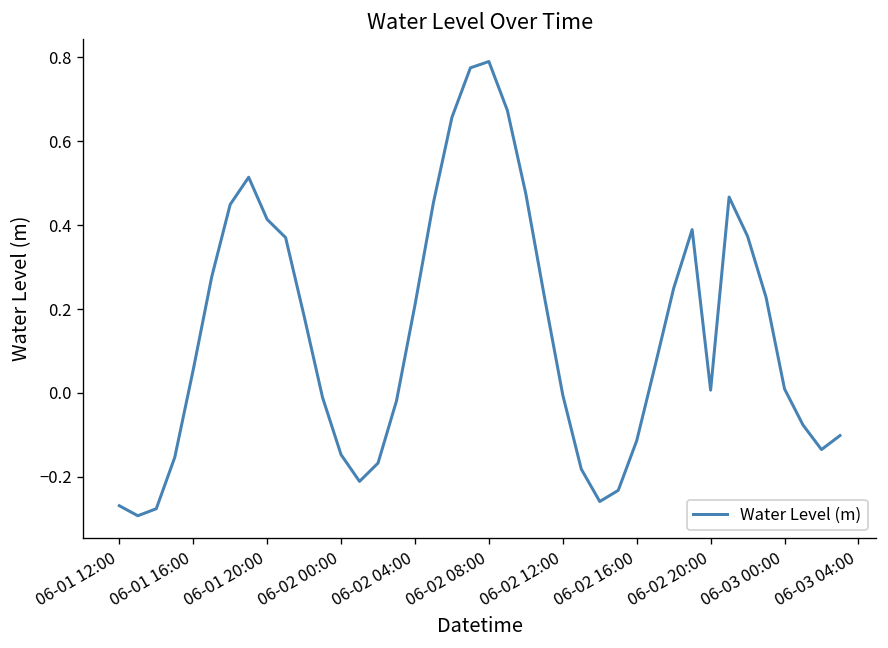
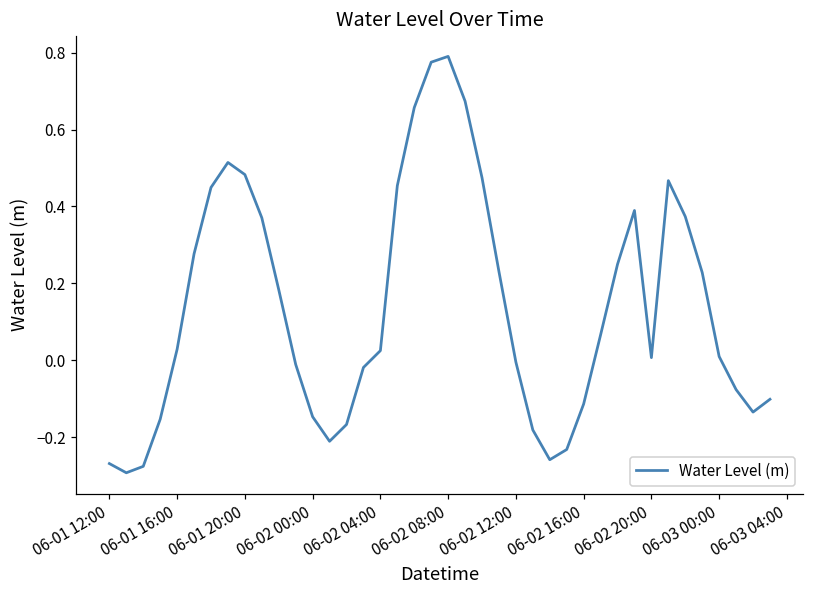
06-01 16:00: 0.06 -> 0.03
06-01 20:00: 0.41 -> 0.48
06-02 04:00: 0.21 -> 0.02
